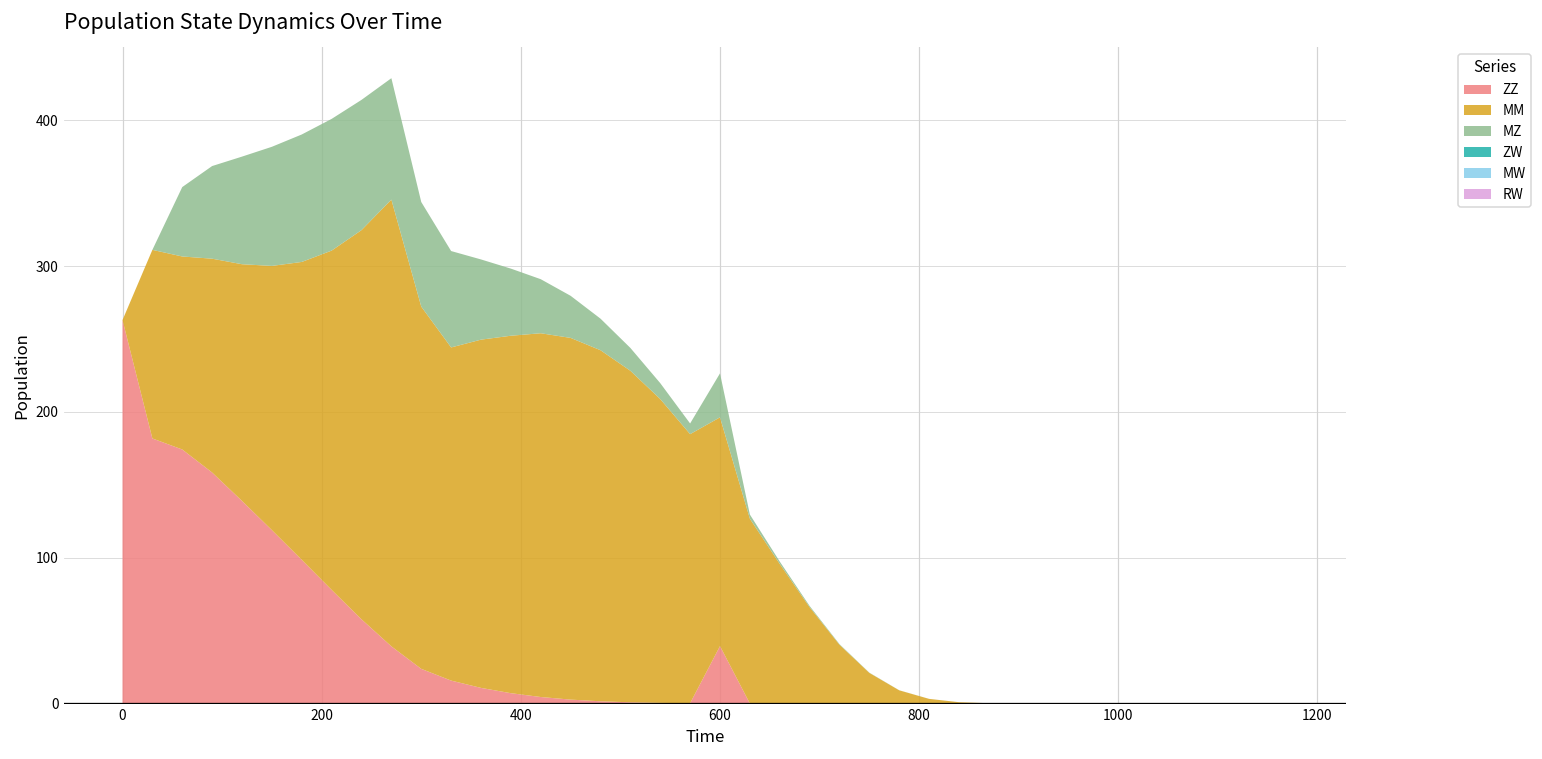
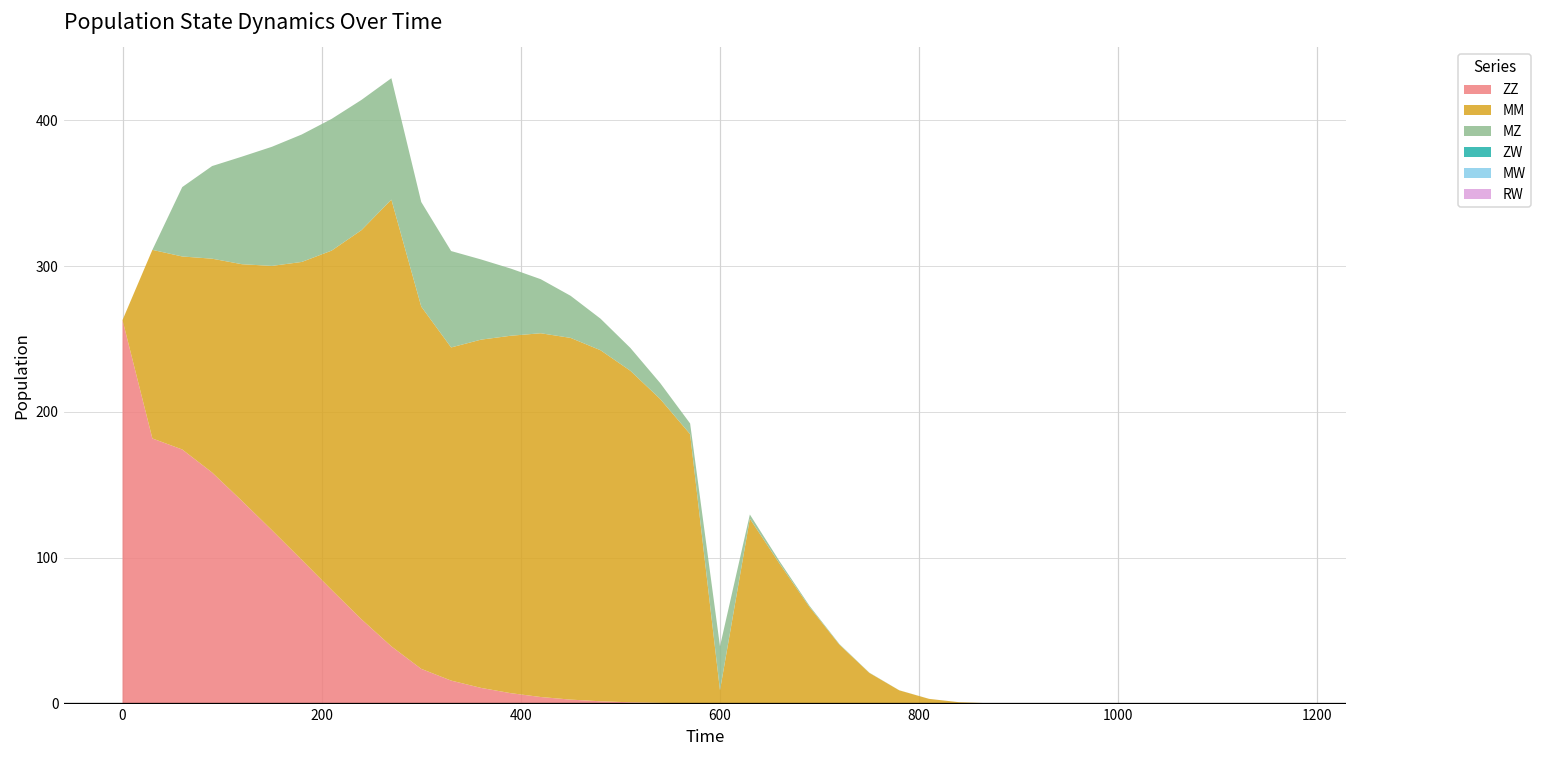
ZZ, 600: 39 -> 0
MM, 600: 157 -> 9
